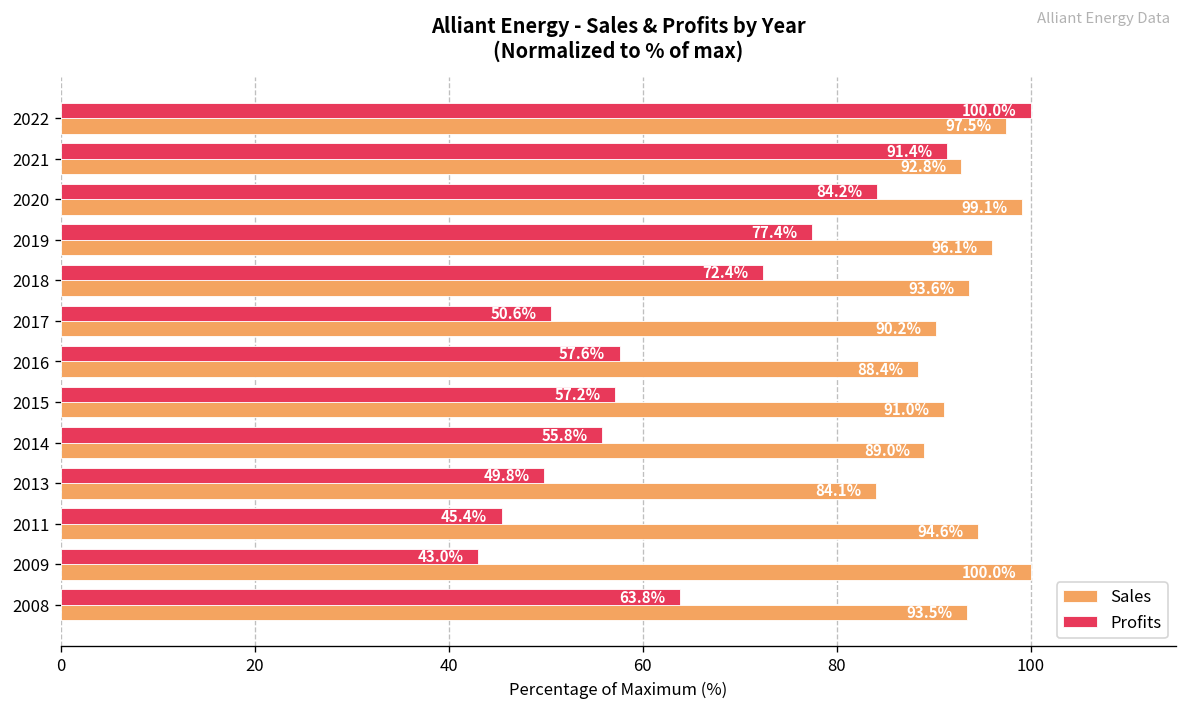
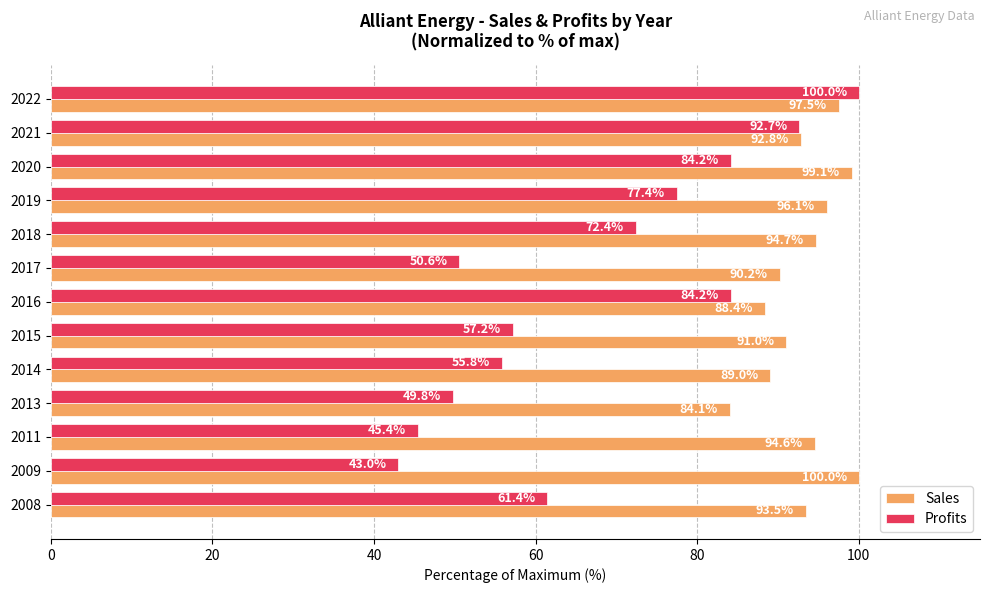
Profits, 2021: 91.4% -> 92.7%
Sales, 2018: 93.6% -> 94.7%
Profits, 2016: 57.6% -> 84.2%
Profits, 2008: 63.8% -> 61.4%
